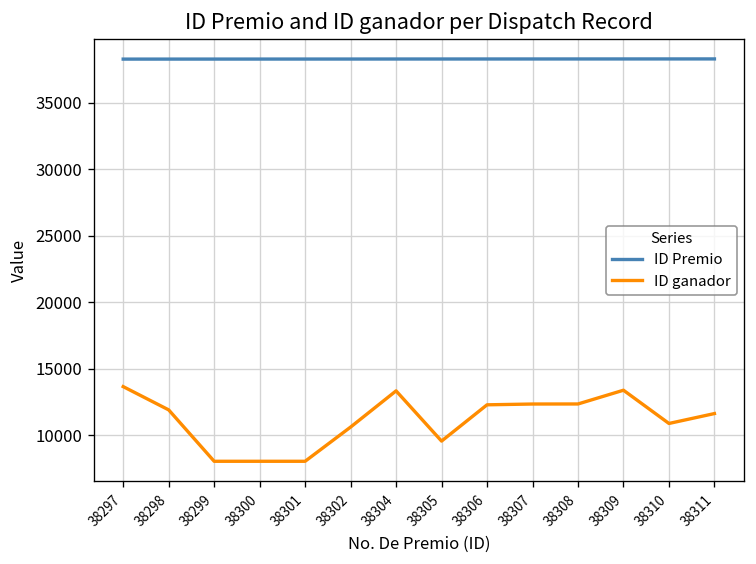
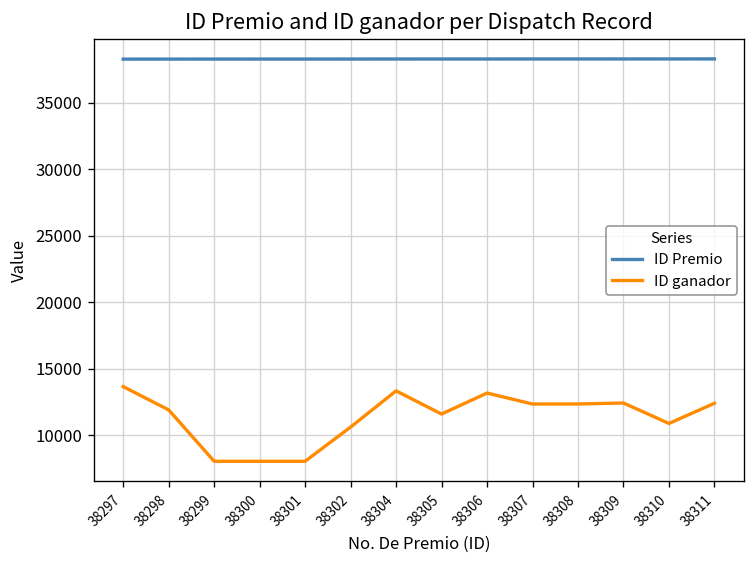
ID ganador, 38305: 9600 -> 11600
ID ganador, 38306: 12300 -> 13200
ID ganador, 38309: 13400 -> 12400
ID ganador, 38311: 11600 -> 12400
